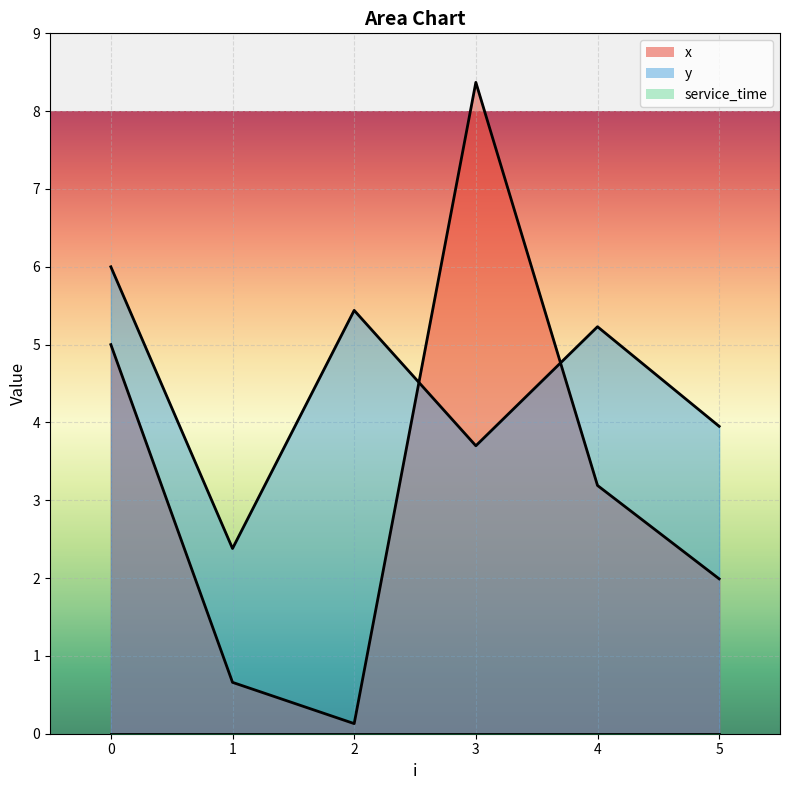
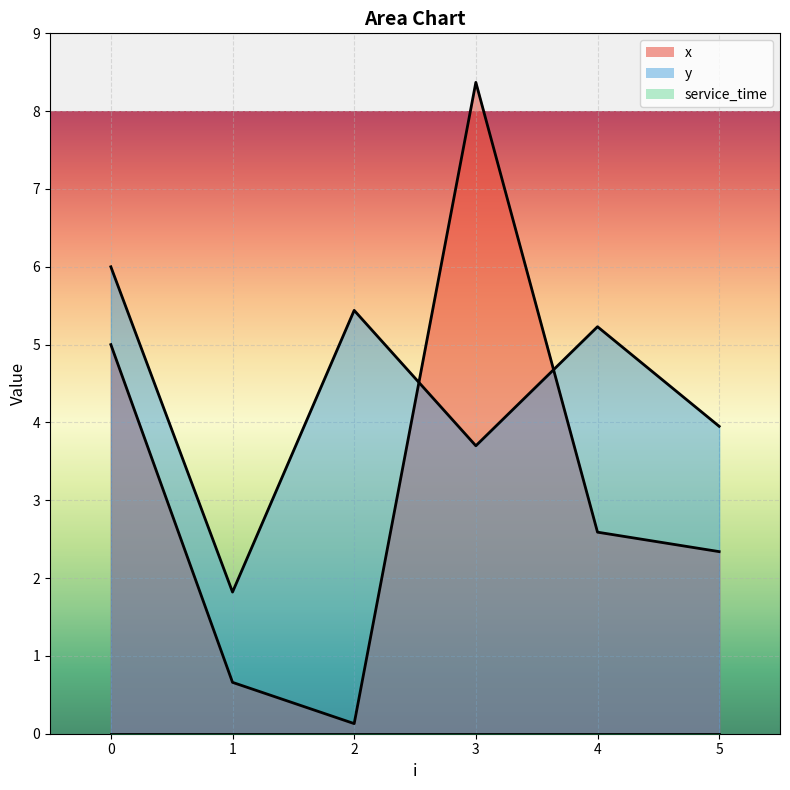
y, 1: 2.4 -> 1.8
x, 4: 3.2 -> 2.6
x, 5: 2.0 -> 2.3
